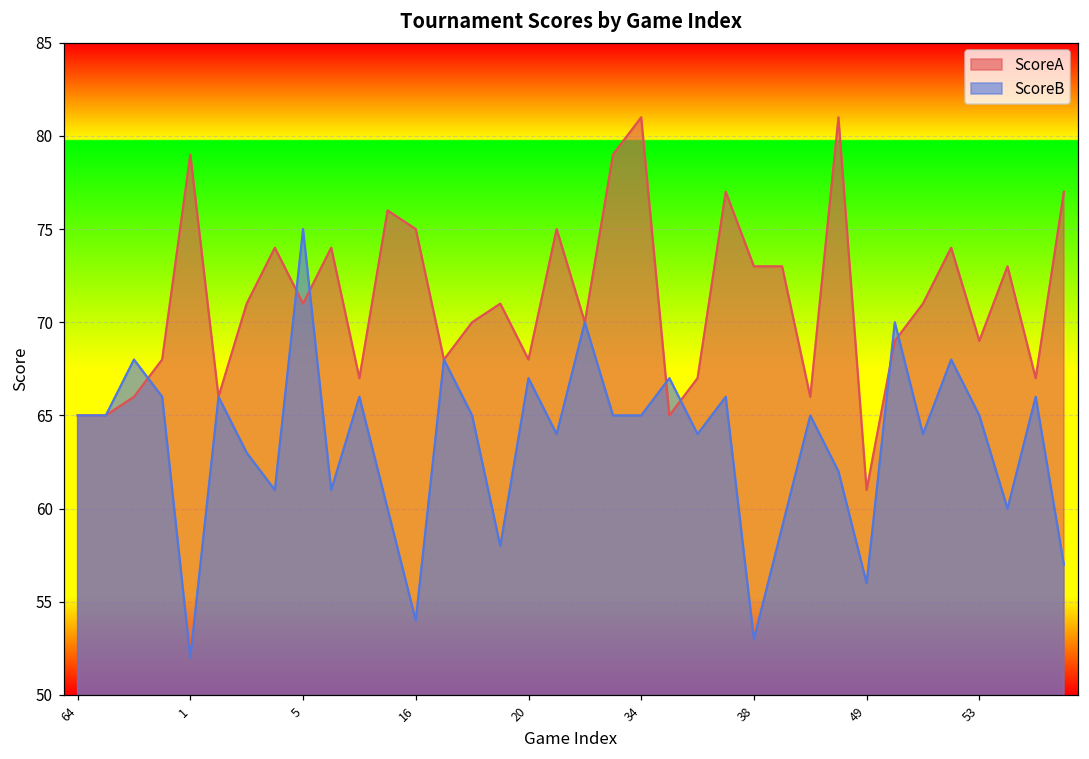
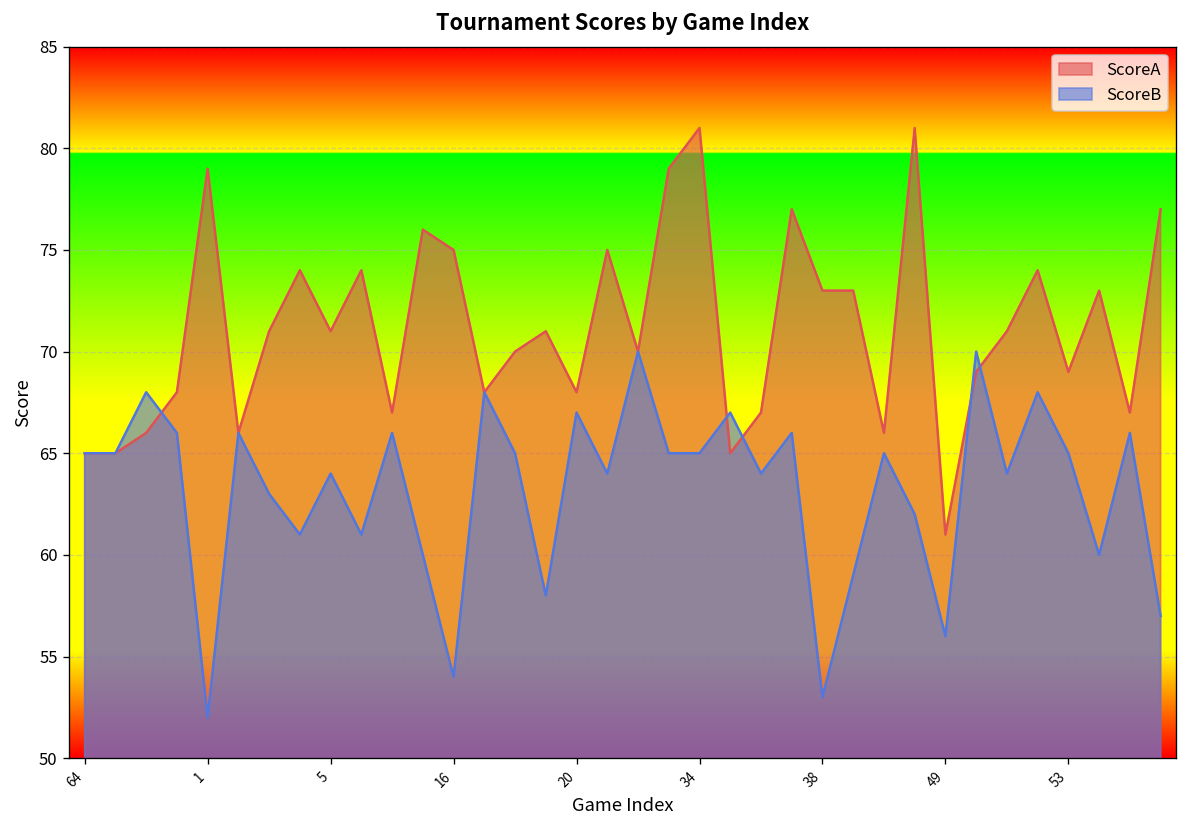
ScoreB, 5: 75 -> 64
